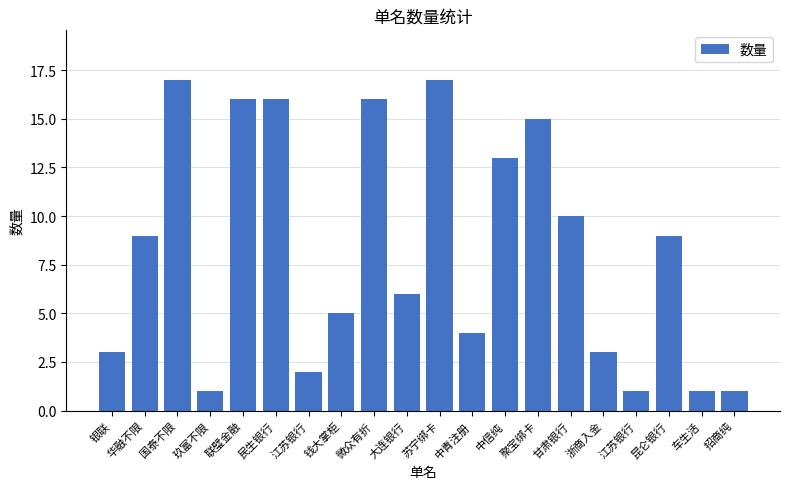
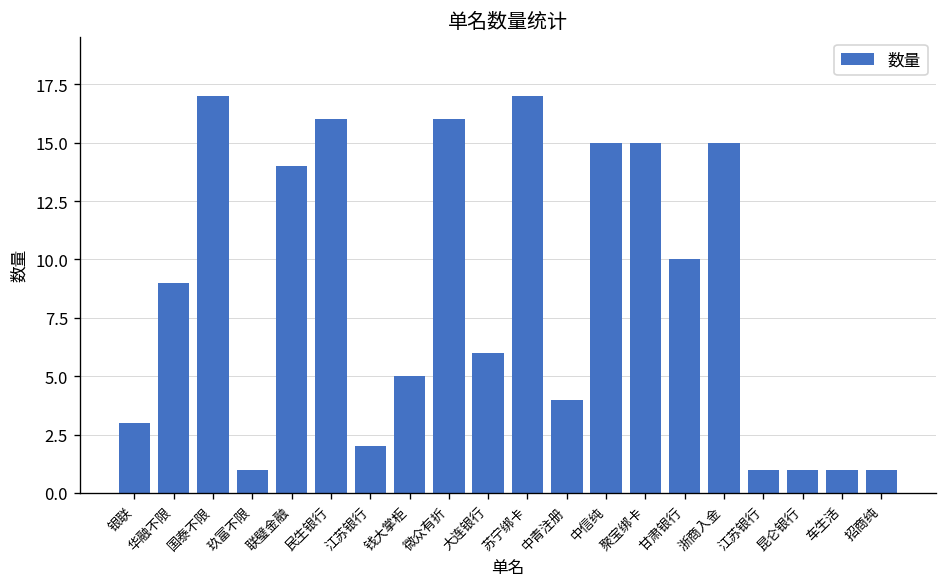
联璧金融: 16 -> 14
中信纯: 13 -> 15
浙商入金: 3 -> 15
昆仑银行: 9 -> 1
